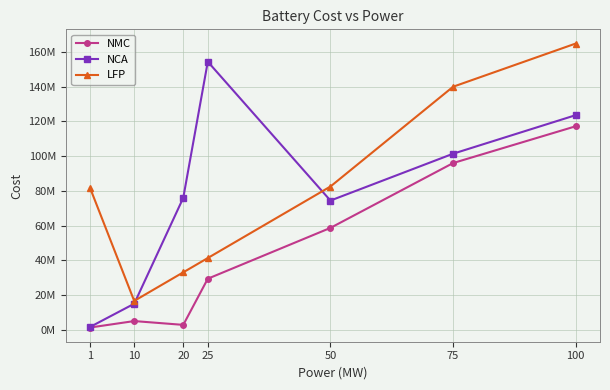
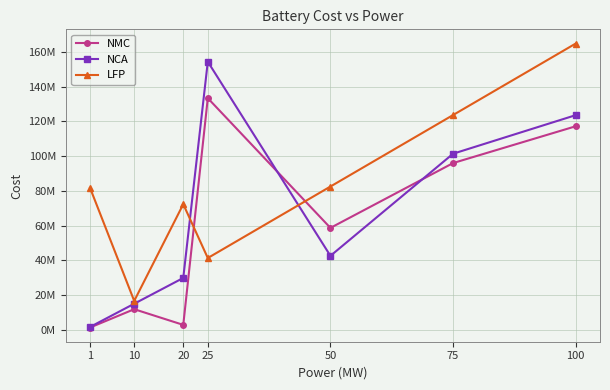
NMC, 10: 5000000 -> 12000000
NCA, 20: 76000000 -> 30000000
LFP, 20: 33000000 -> 72000000
NMC, 25: 29000000 -> 133000000
NCA, 50: 74000000 -> 43000000
LFP, 75: 140000000 -> 124000000
